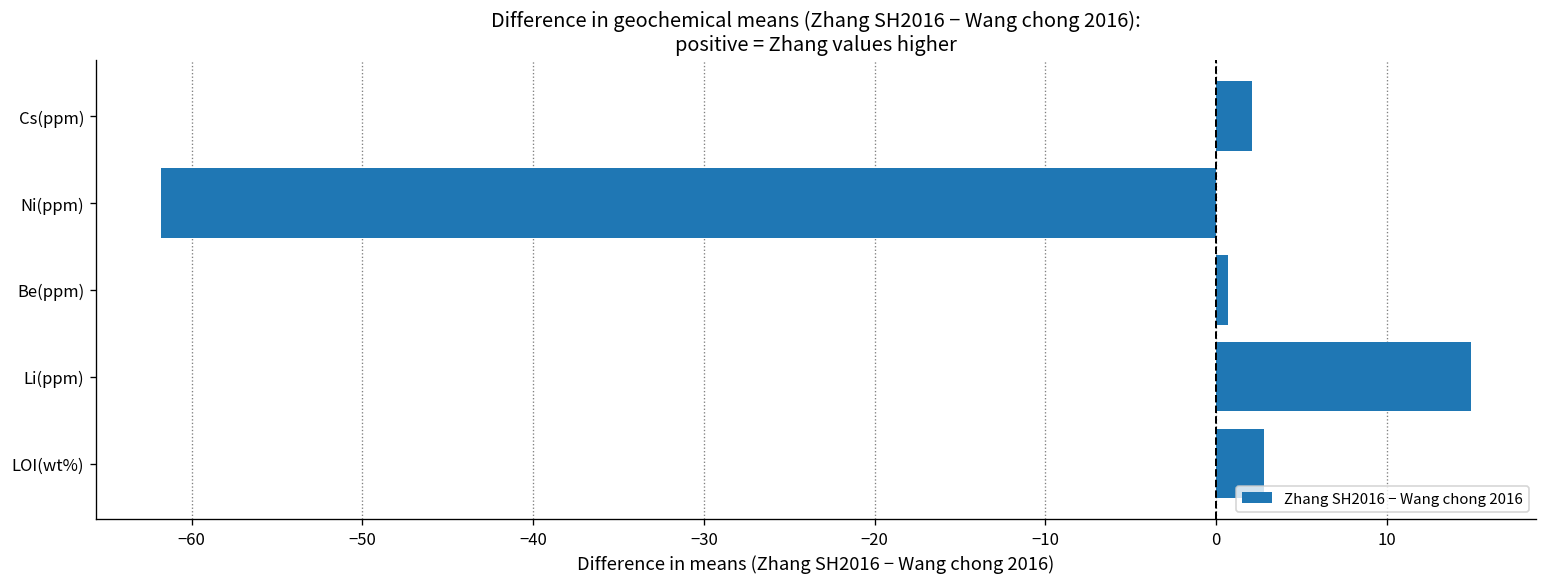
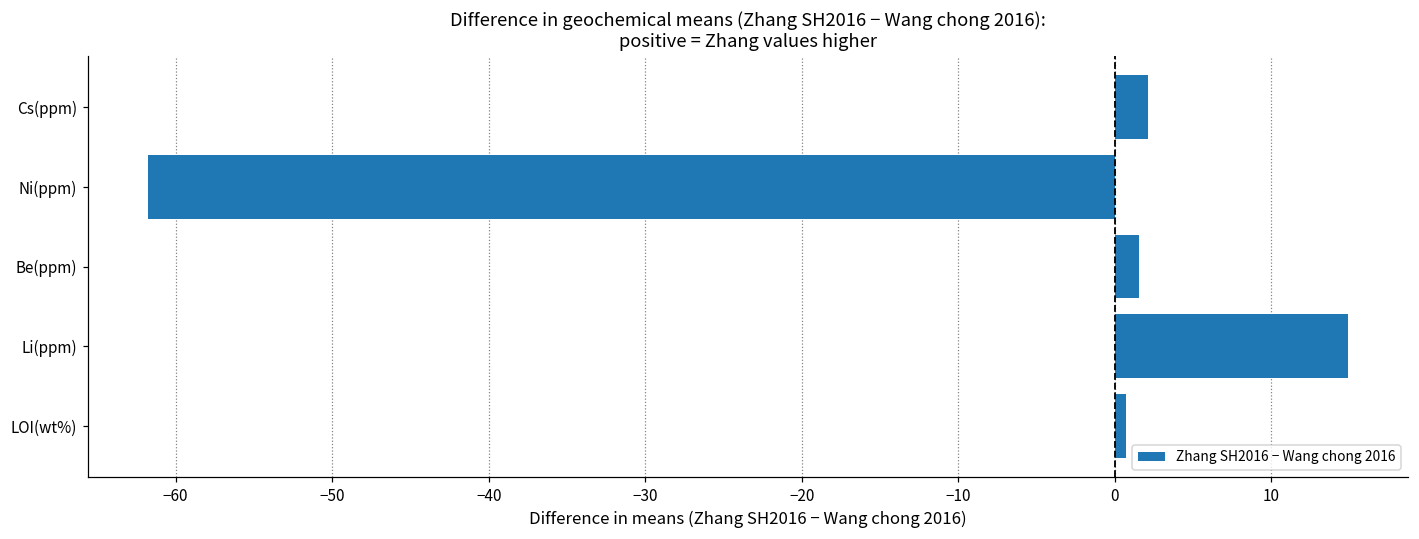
Be(ppm): 0.7 -> 1.6
LOI(wt%): 2.8 -> 0.7
